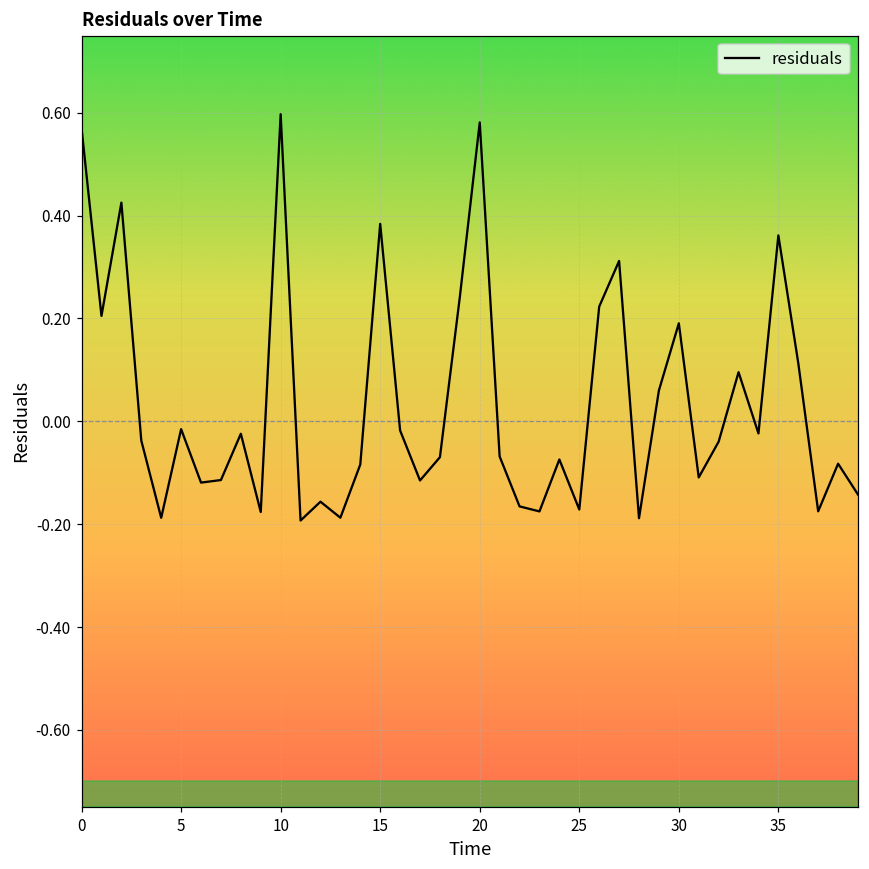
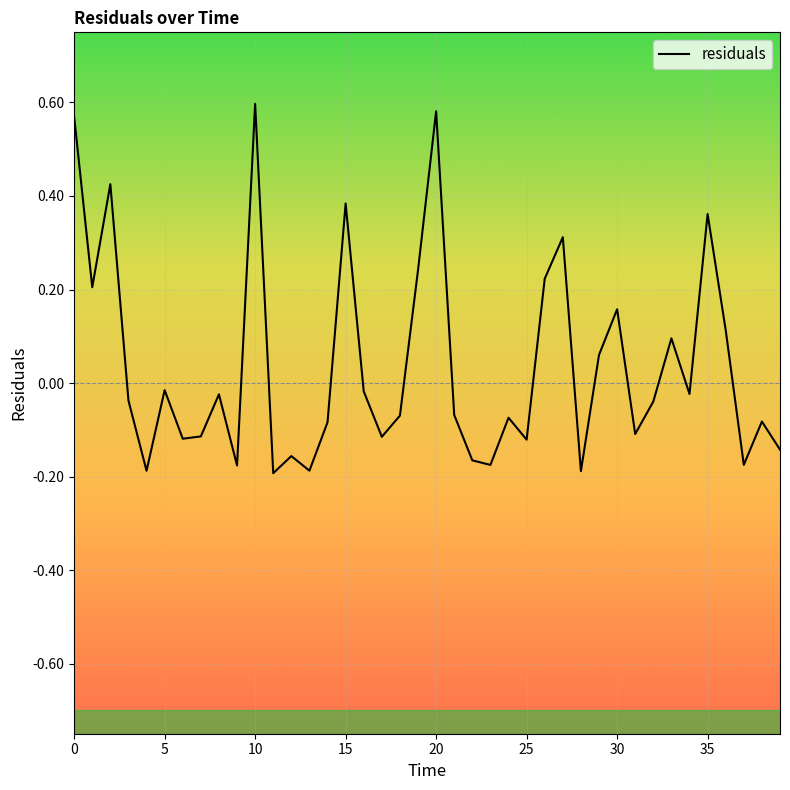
25: -0.17 -> -0.12
30: 0.19 -> 0.16
